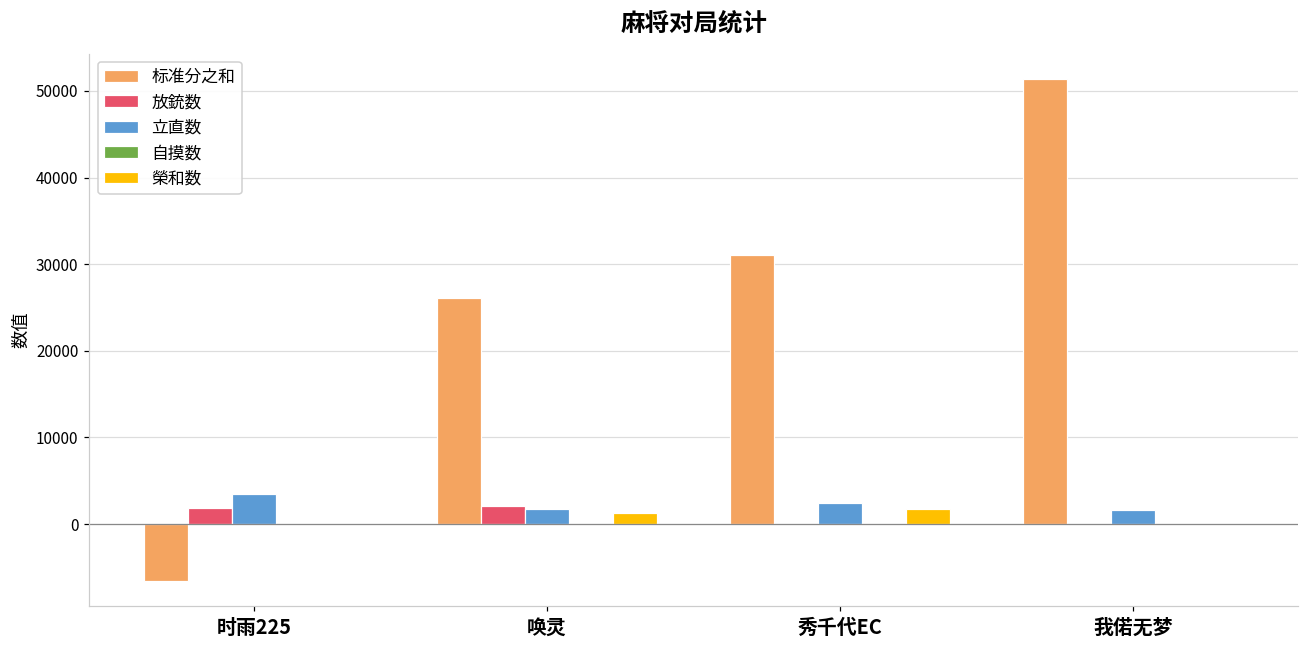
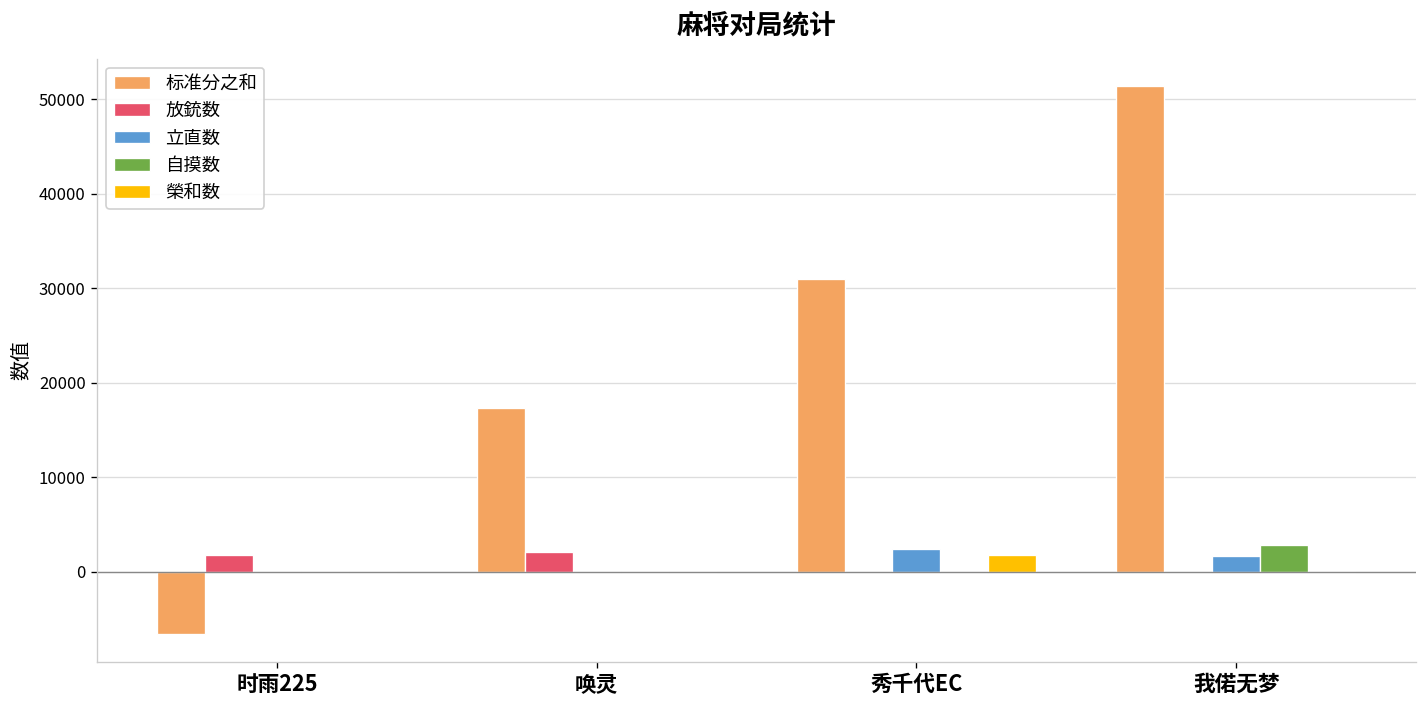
立直数, 时雨225: 3000 -> 0
标准分之和, 唤灵: 26000 -> 17000
立直数, 唤灵: 2000 -> 0
榮和数, 唤灵: 1000 -> 0
自摸数, 我偌无梦: 0 -> 3000
